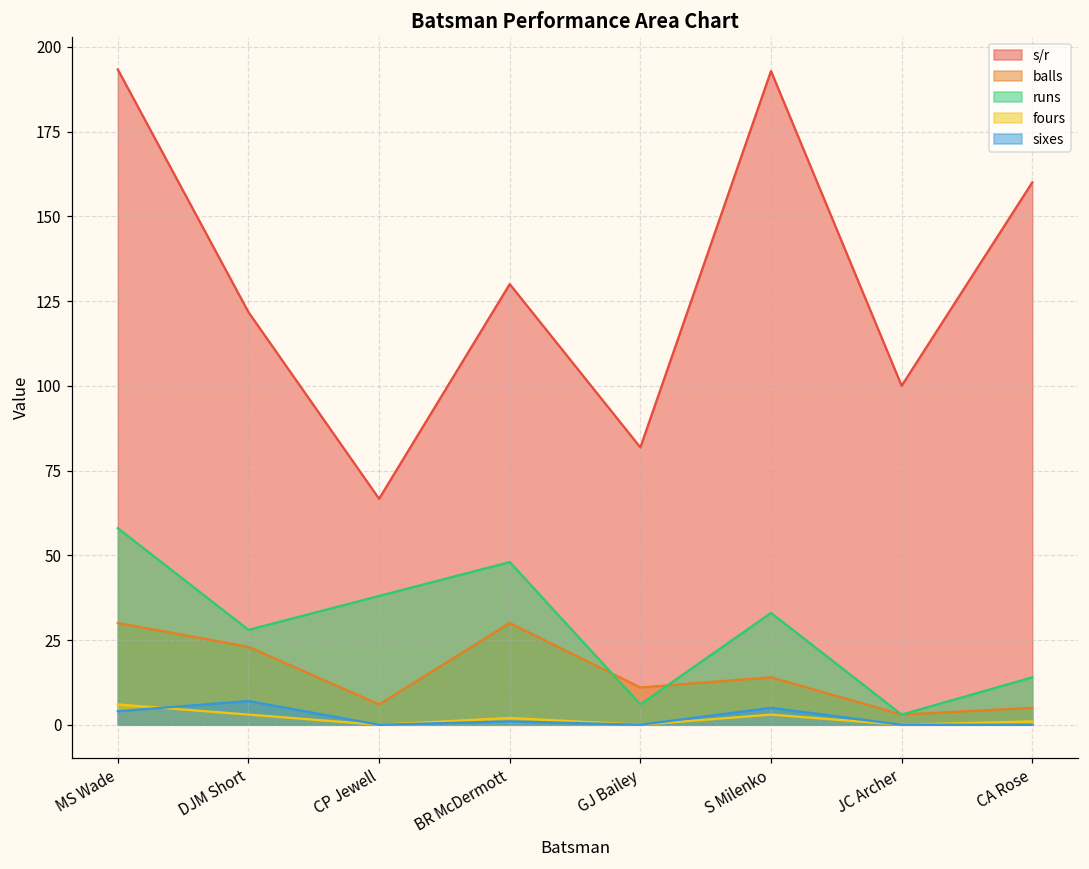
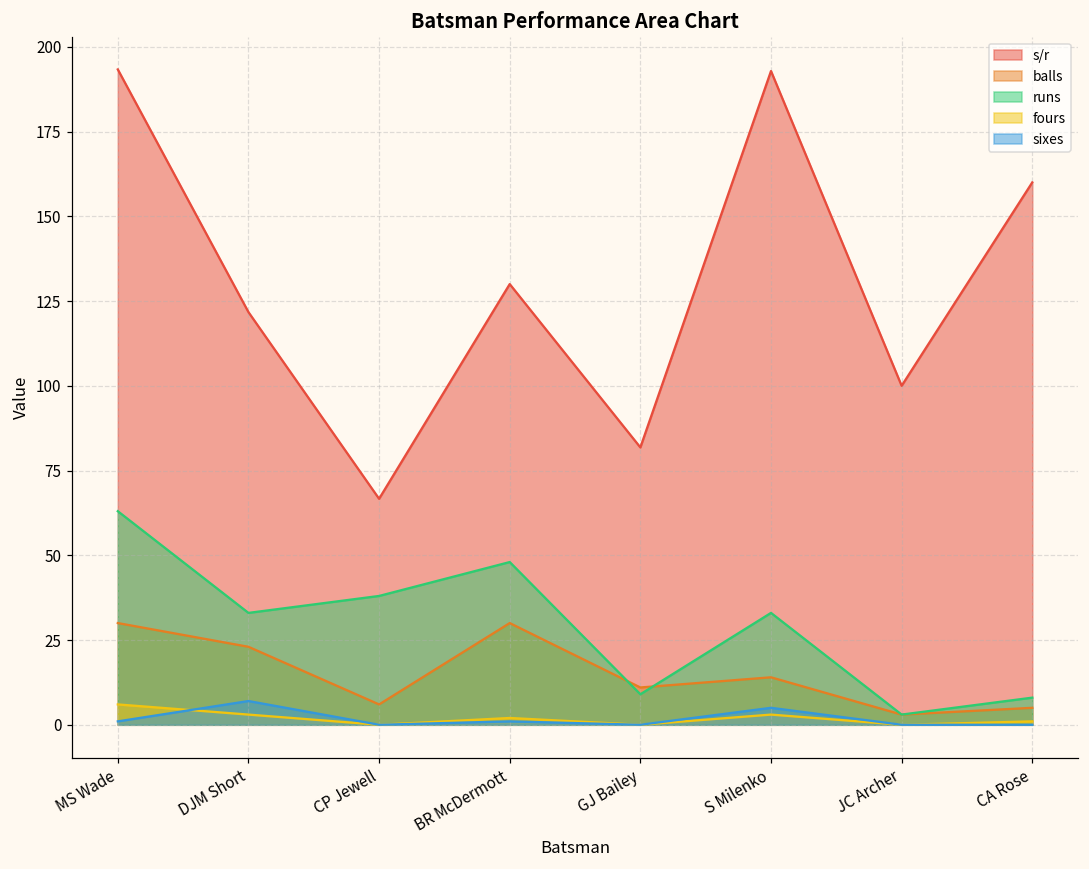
runs, MS Wade: 58 -> 63
sixes, MS Wade: 4 -> 1
runs, DJM Short: 28 -> 33
runs, GJ Bailey: 6 -> 9
runs, CA Rose: 14 -> 8
